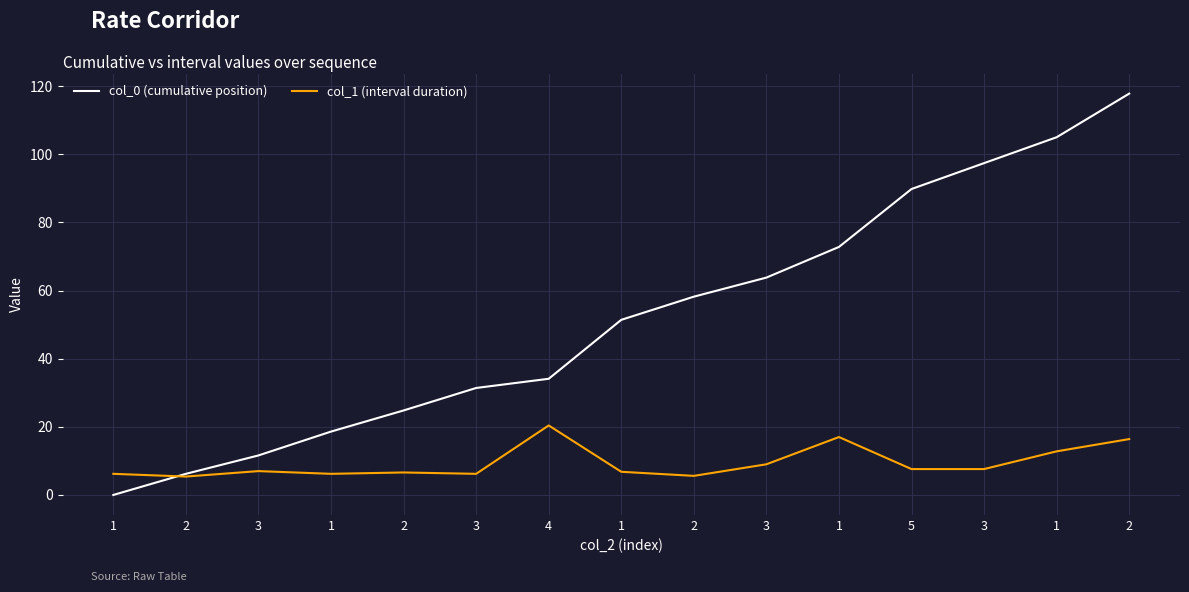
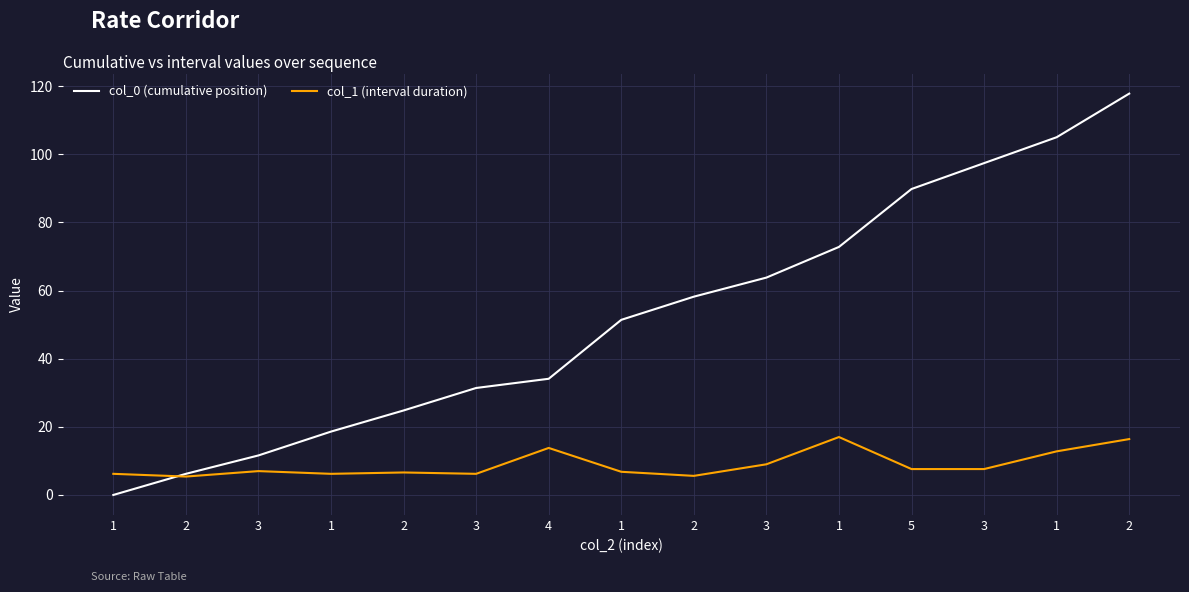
col_1 (interval duration), 4: 20 -> 14
